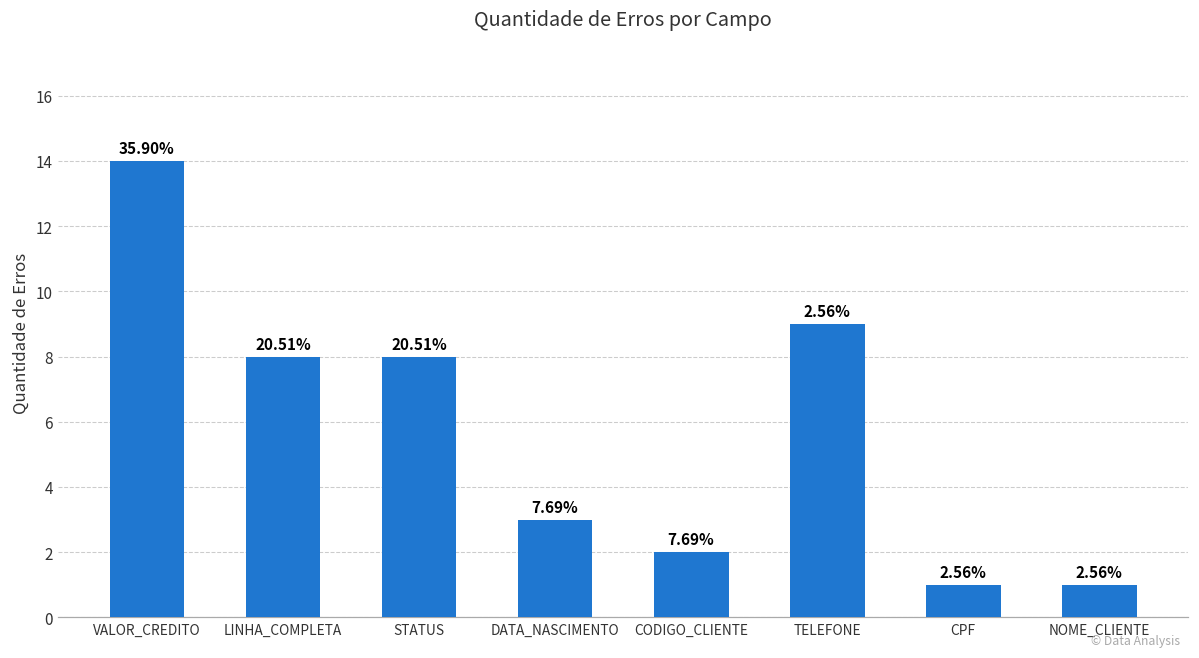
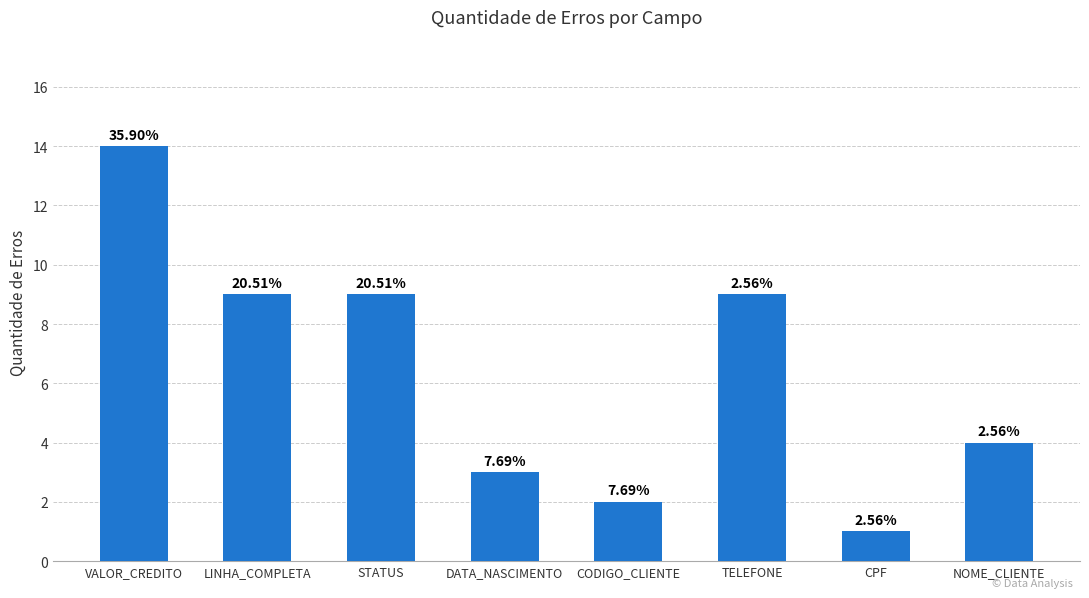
LINHA_COMPLETA: 8 -> 9
STATUS: 8 -> 9
NOME_CLIENTE: 1 -> 4
